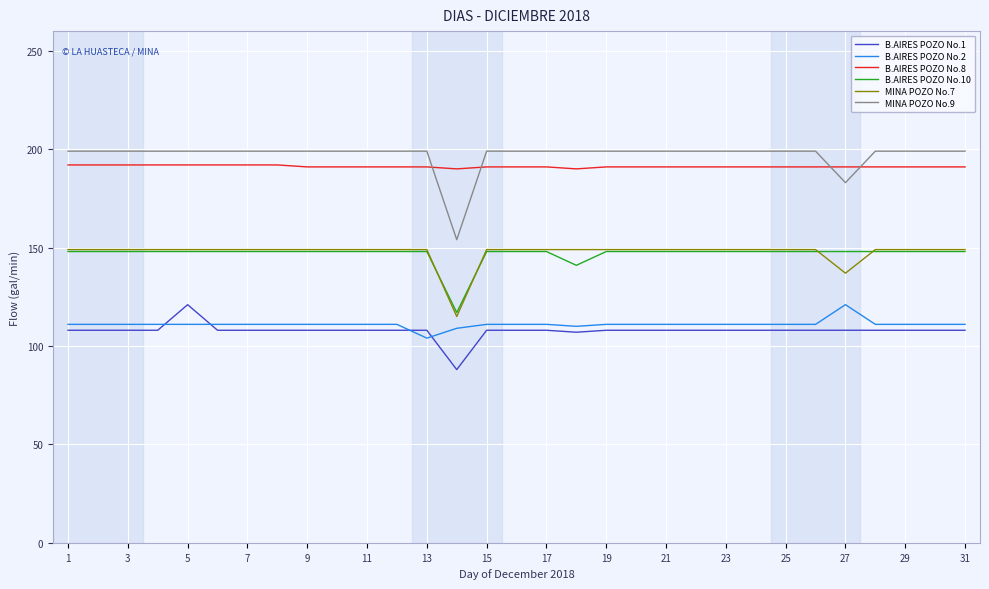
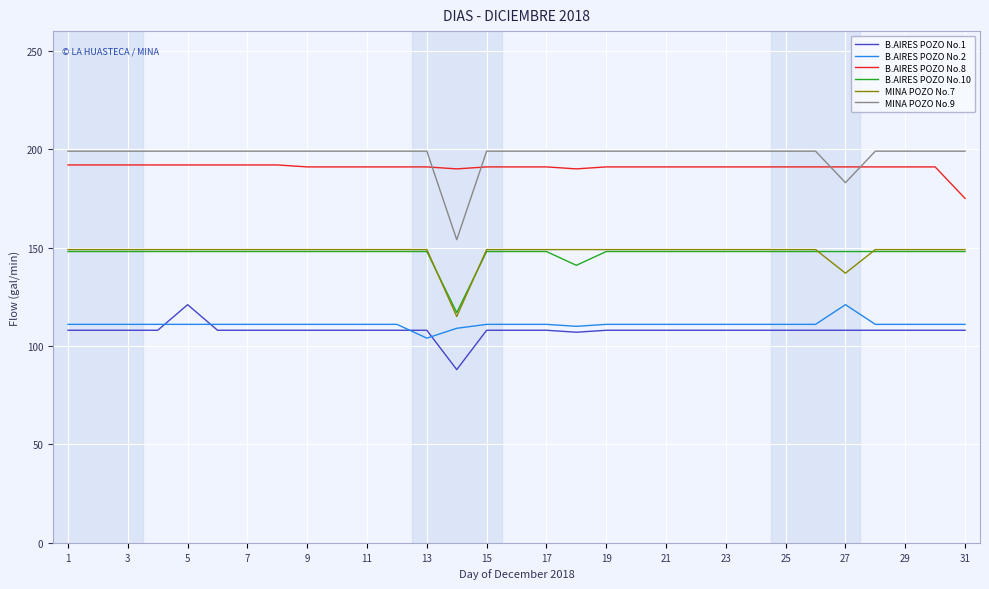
B.AIRES POZO No.8, 31: 191 -> 175
